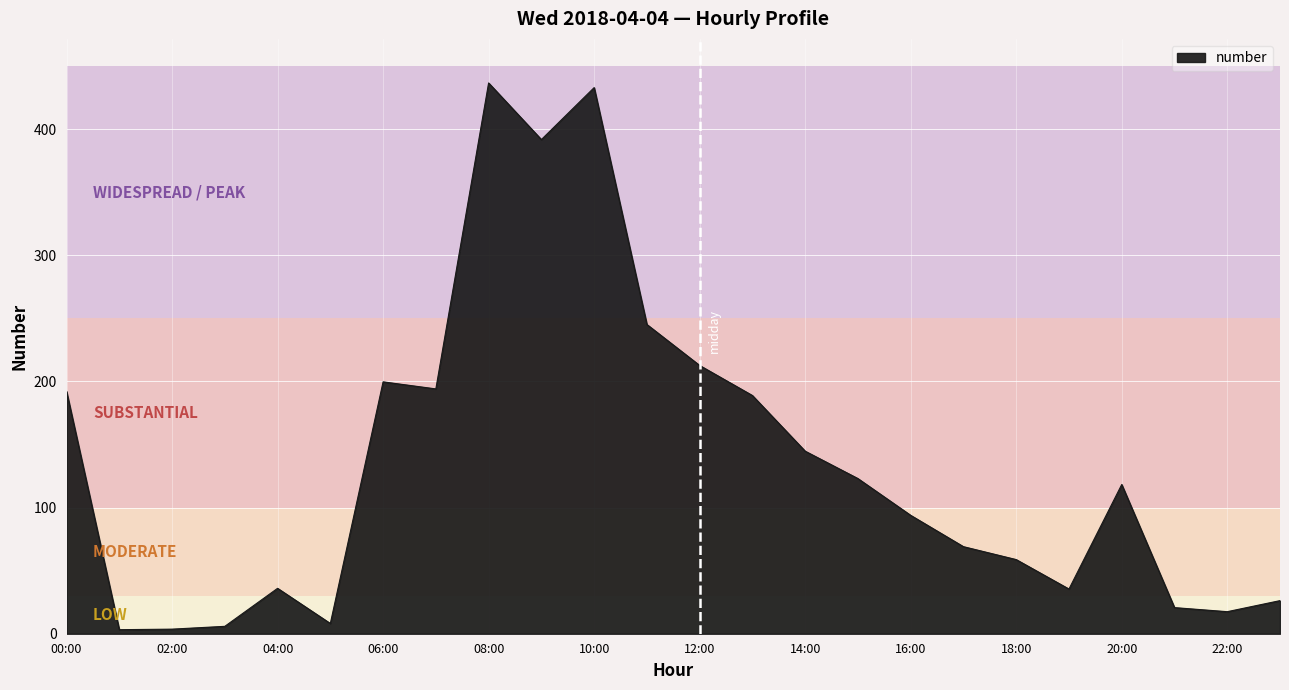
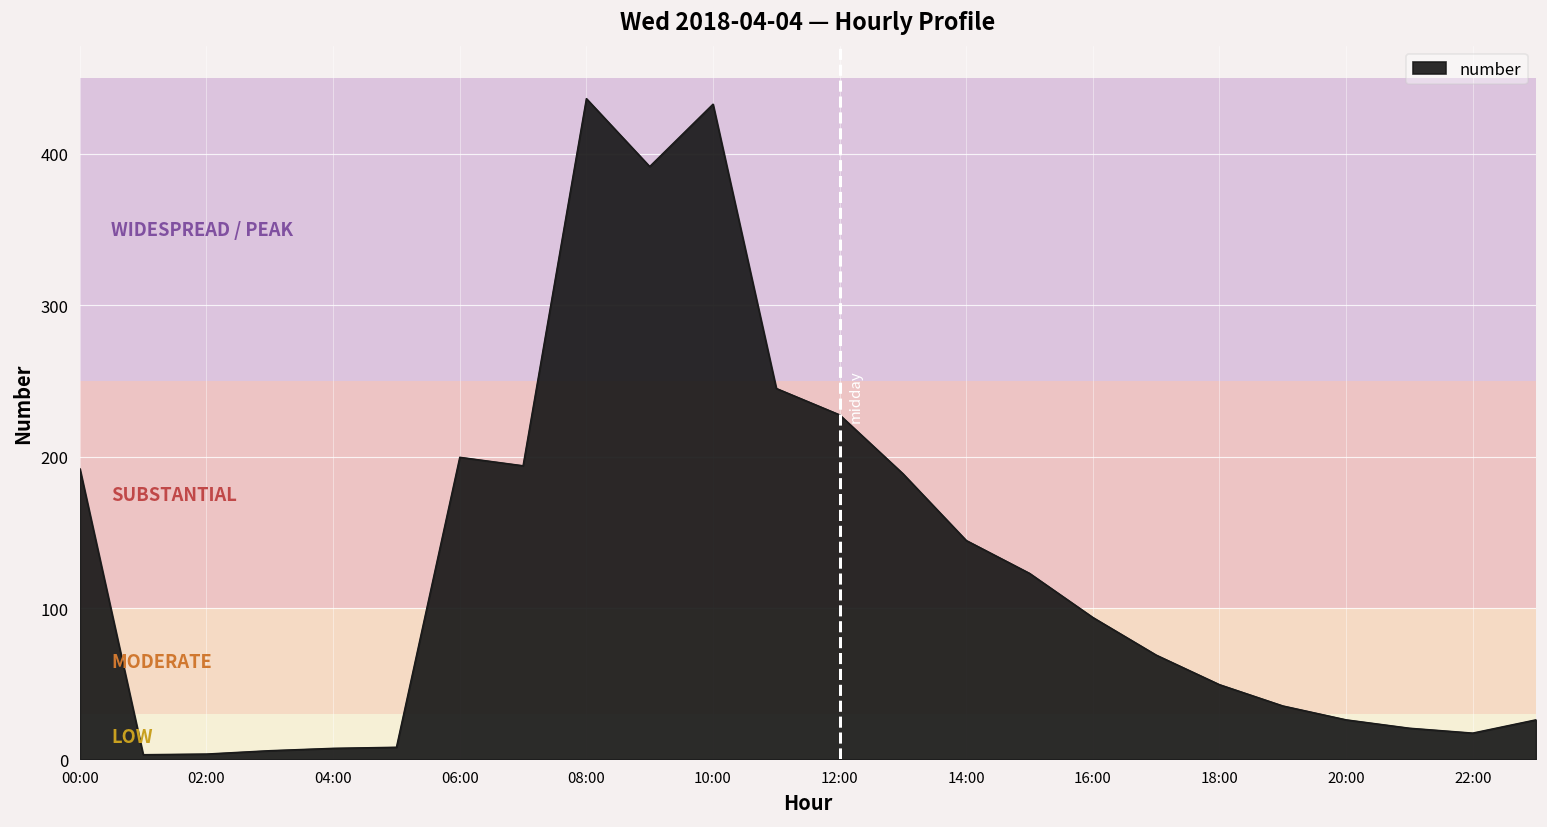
04:00: 36 -> 7
12:00: 213 -> 228
18:00: 59 -> 49
20:00: 118 -> 26
